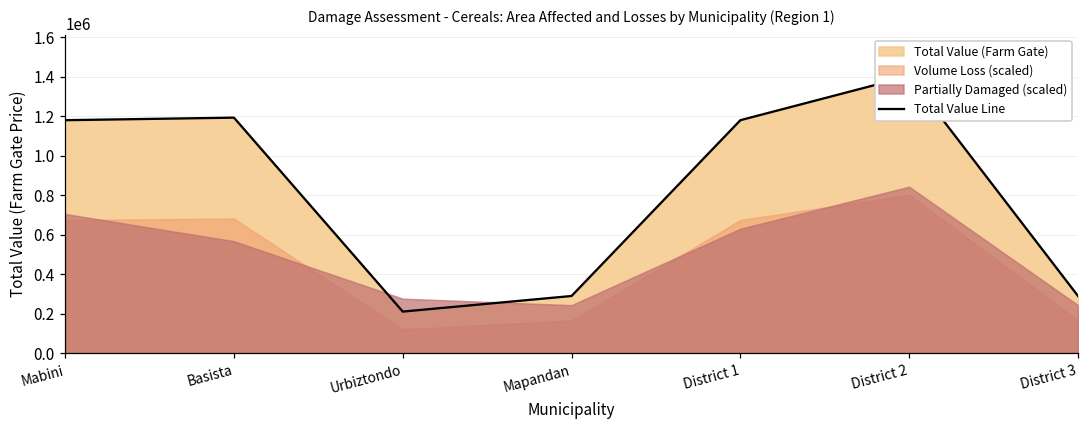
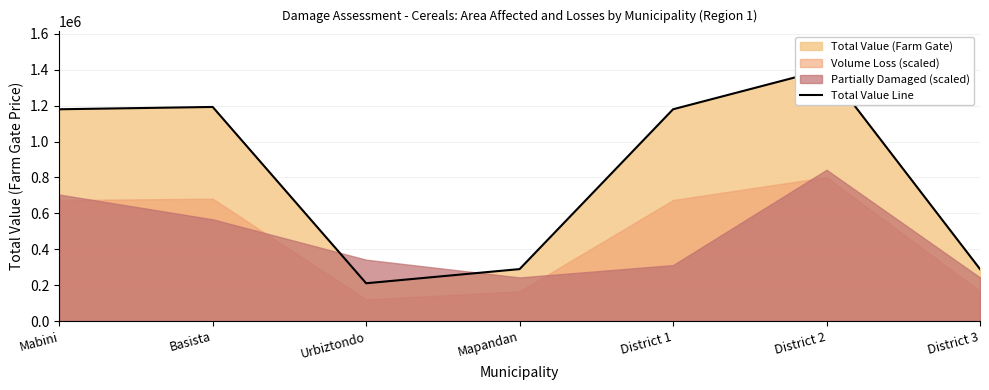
Partially Damaged (scaled), Urbiztondo: 280000 -> 340000
Partially Damaged (scaled), District 1: 630000 -> 310000
